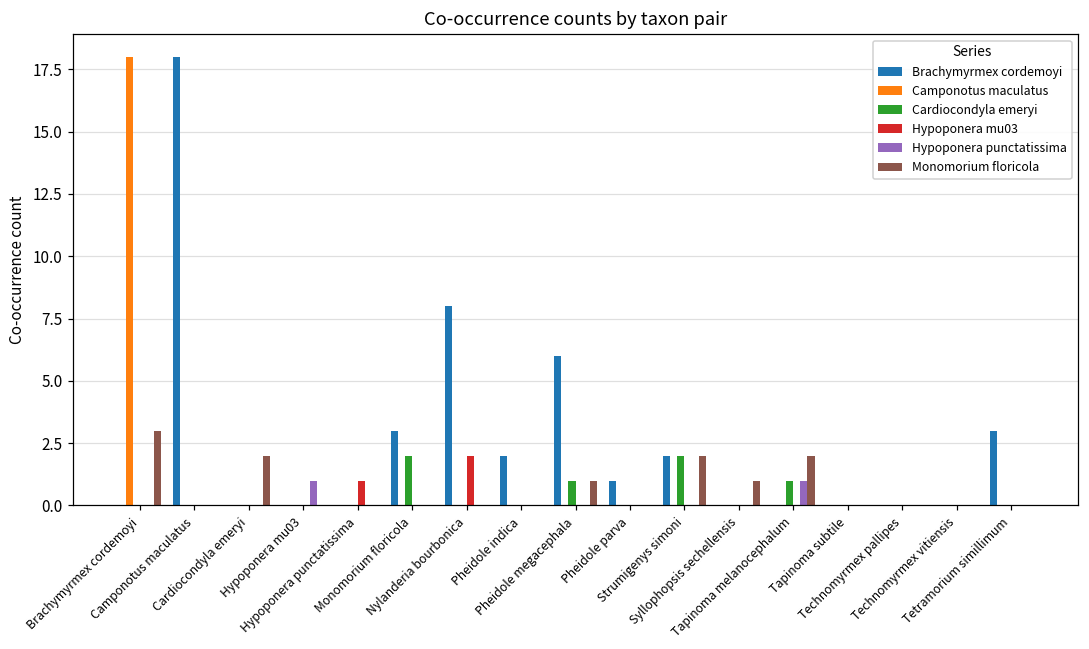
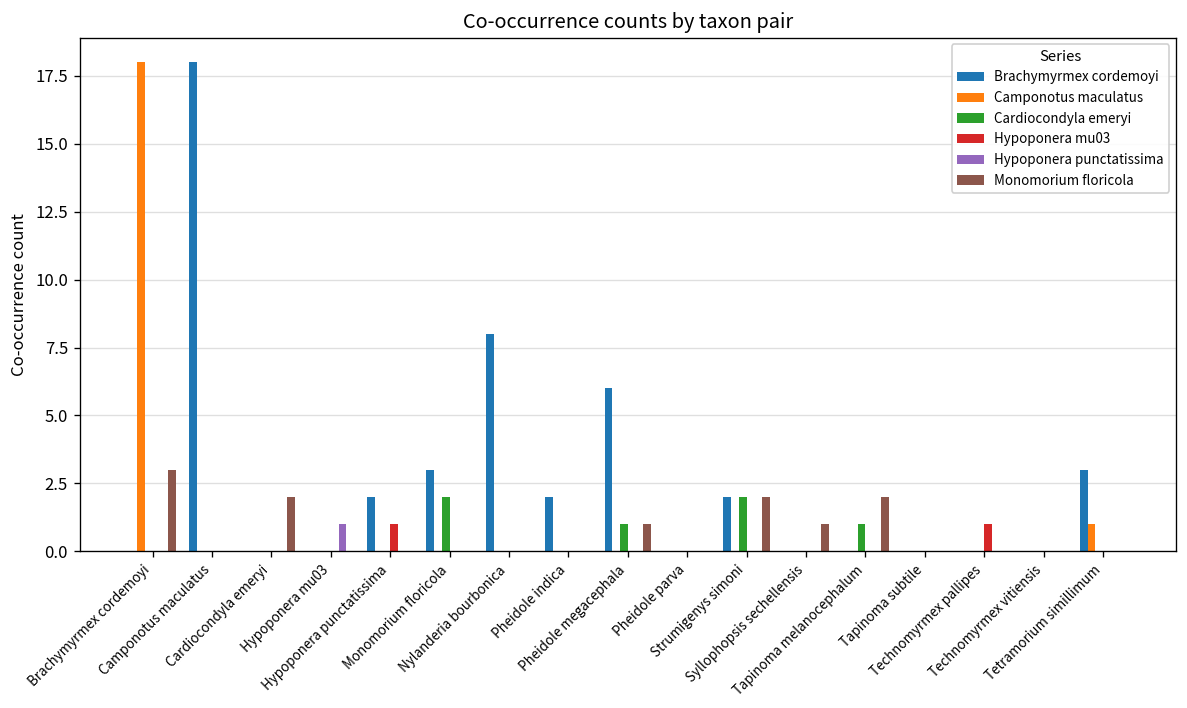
Brachymyrmex cordemoyi, Hypoponera punctatissima: 0 -> 2
Hypoponera mu03, Nylanderia bourbonica: 2 -> 0
Brachymyrmex cordemoyi, Pheidole parva: 1 -> 0
Hypoponera punctatissima, Tapinoma melanocephalum: 1 -> 0
Hypoponera mu03, Technomyrmex pallipes: 0 -> 1
Camponotus maculatus, Tetramorium simillimum: 0 -> 1
